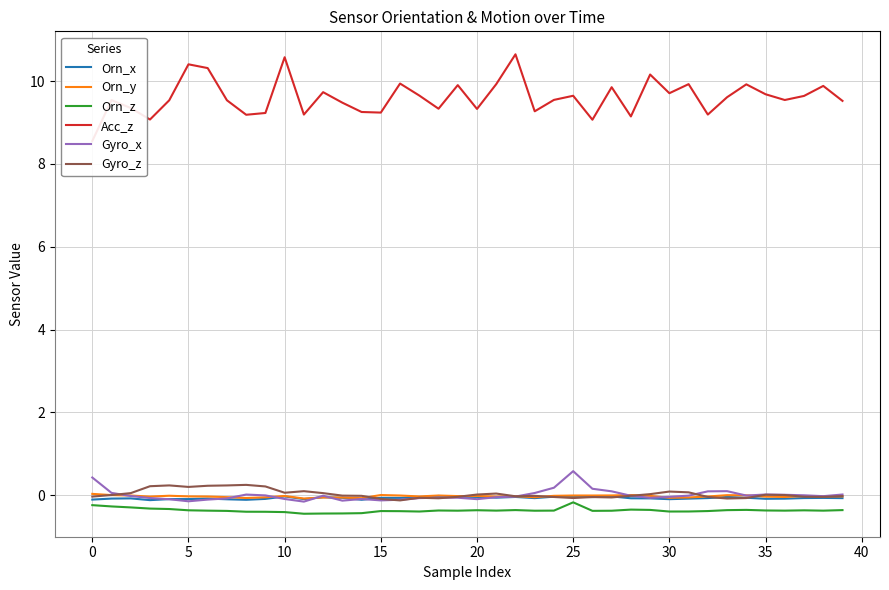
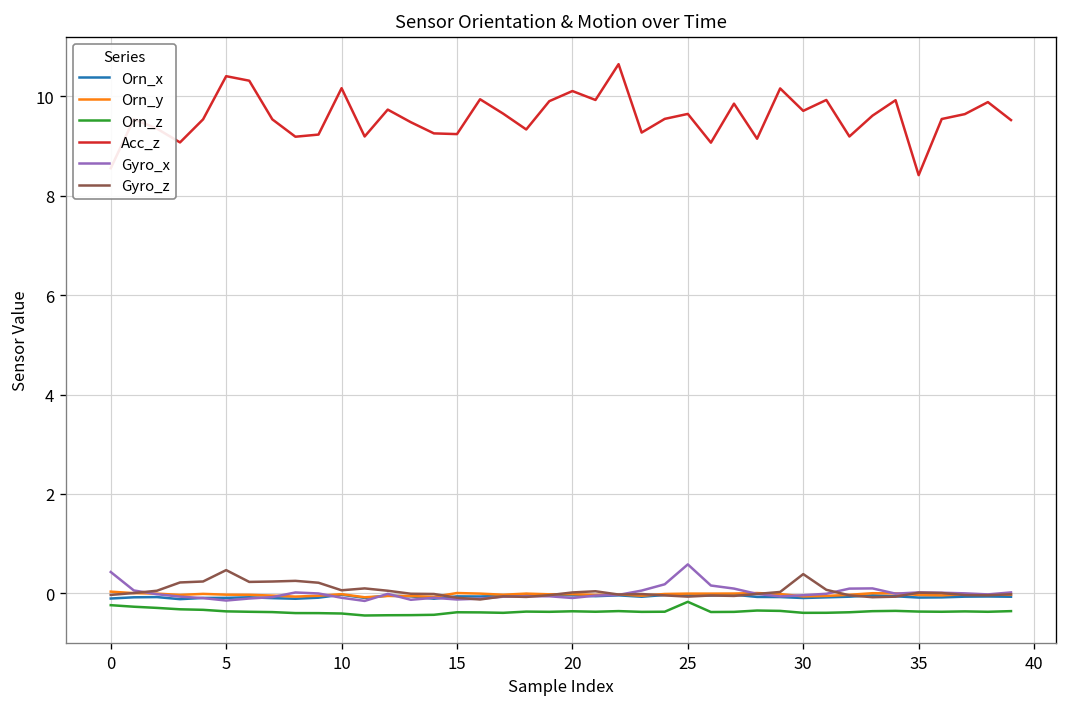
Gyro_z, 5: 0.2 -> 0.5
Acc_z, 10: 10.6 -> 10.2
Acc_z, 20: 9.3 -> 10.1
Gyro_z, 30: 0.1 -> 0.4
Acc_z, 35: 9.7 -> 8.4
